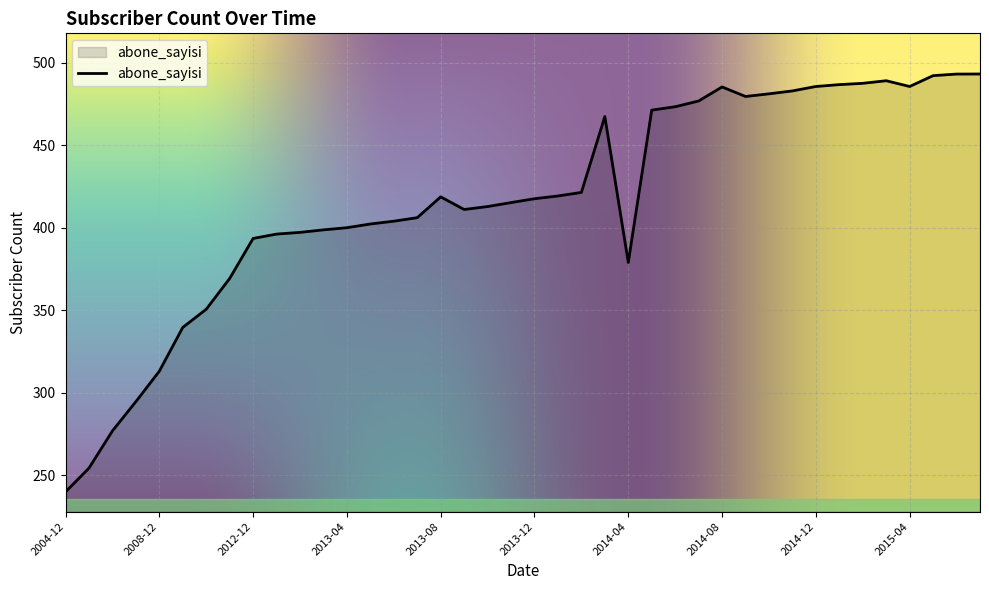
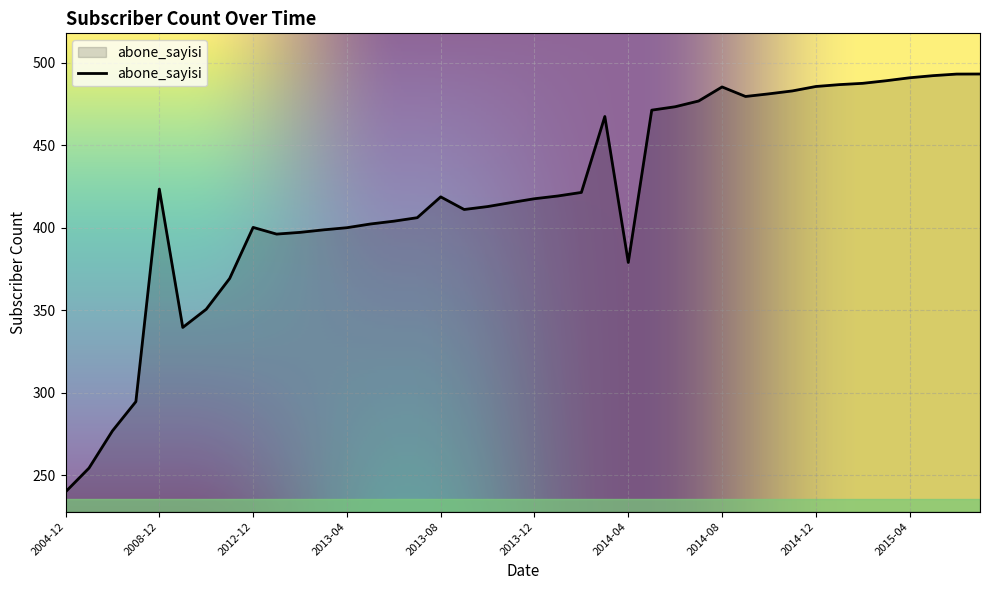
2008-12: 313 -> 423
2012-12: 393 -> 400
2015-04: 486 -> 491
